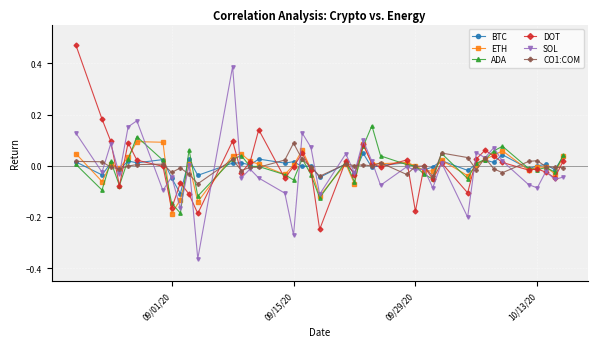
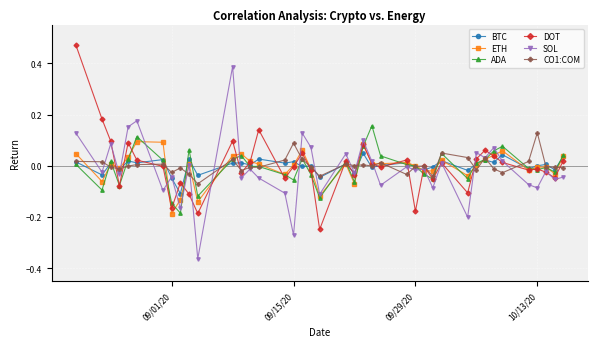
CO1:COM, 10/13/20: 0.02 -> 0.13
